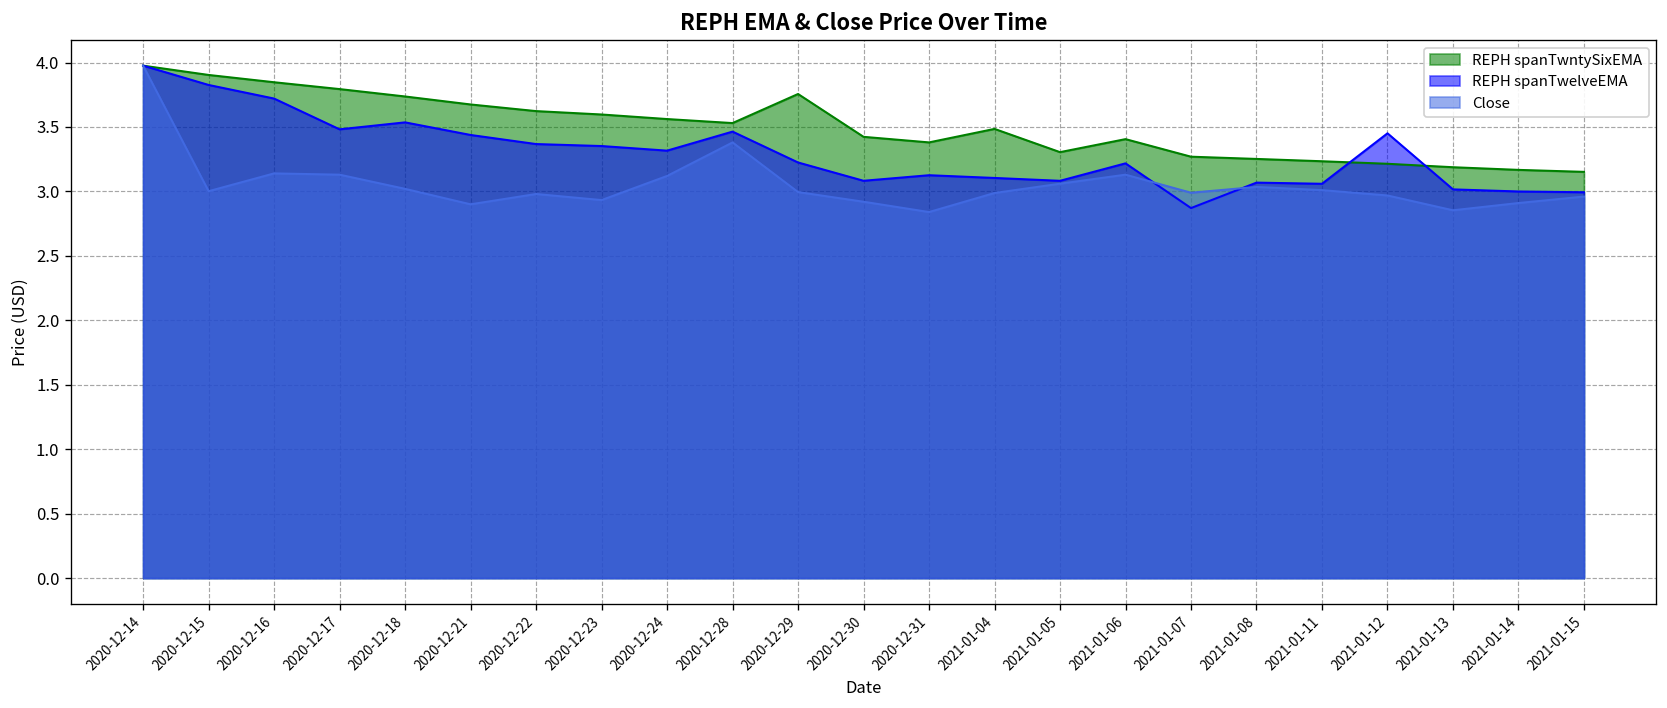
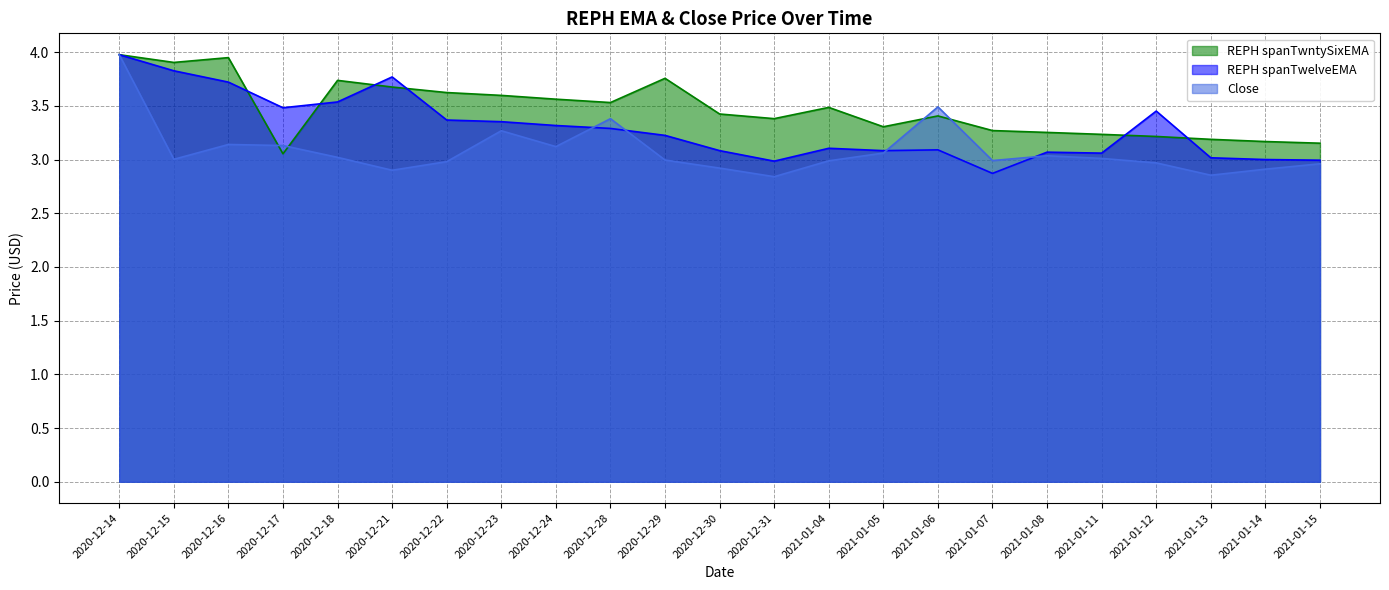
REPH spanTwntySixEMA, 2020-12-16: 3.85 -> 3.95
REPH spanTwntySixEMA, 2020-12-17: 3.79 -> 3.05
REPH spanTwelveEMA, 2020-12-21: 3.44 -> 3.77
Close, 2020-12-23: 2.93 -> 3.27
REPH spanTwelveEMA, 2020-12-28: 3.46 -> 3.29
REPH spanTwelveEMA, 2020-12-31: 3.13 -> 2.98
REPH spanTwelveEMA, 2021-01-06: 3.22 -> 3.09
Close, 2021-01-06: 3.13 -> 3.49
